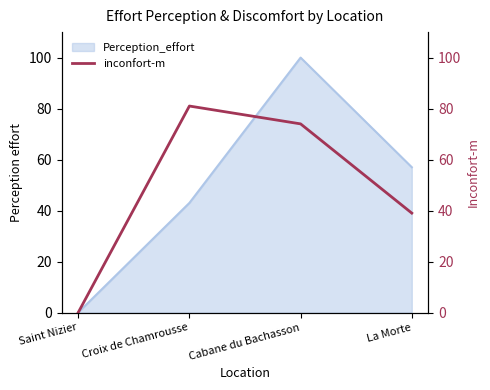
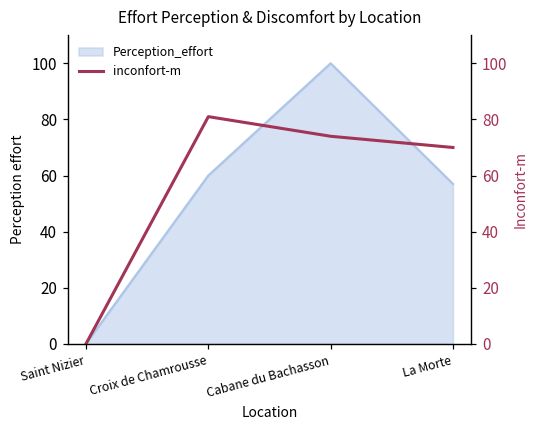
Perception_effort, Croix de Chamrousse: 43 -> 60
inconfort-m, La Morte: 39 -> 70
